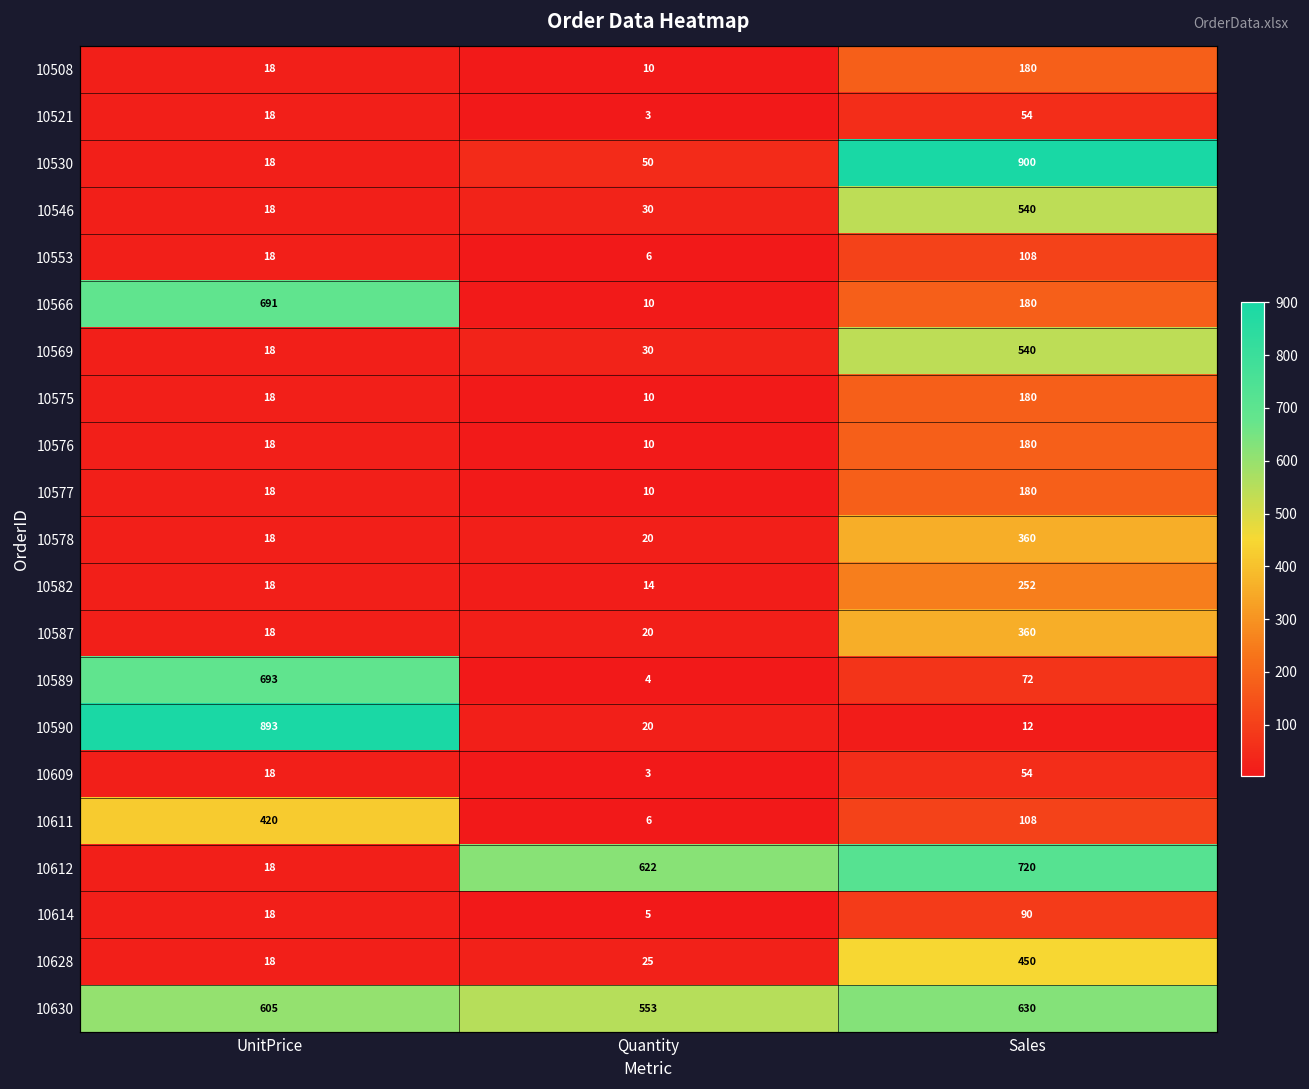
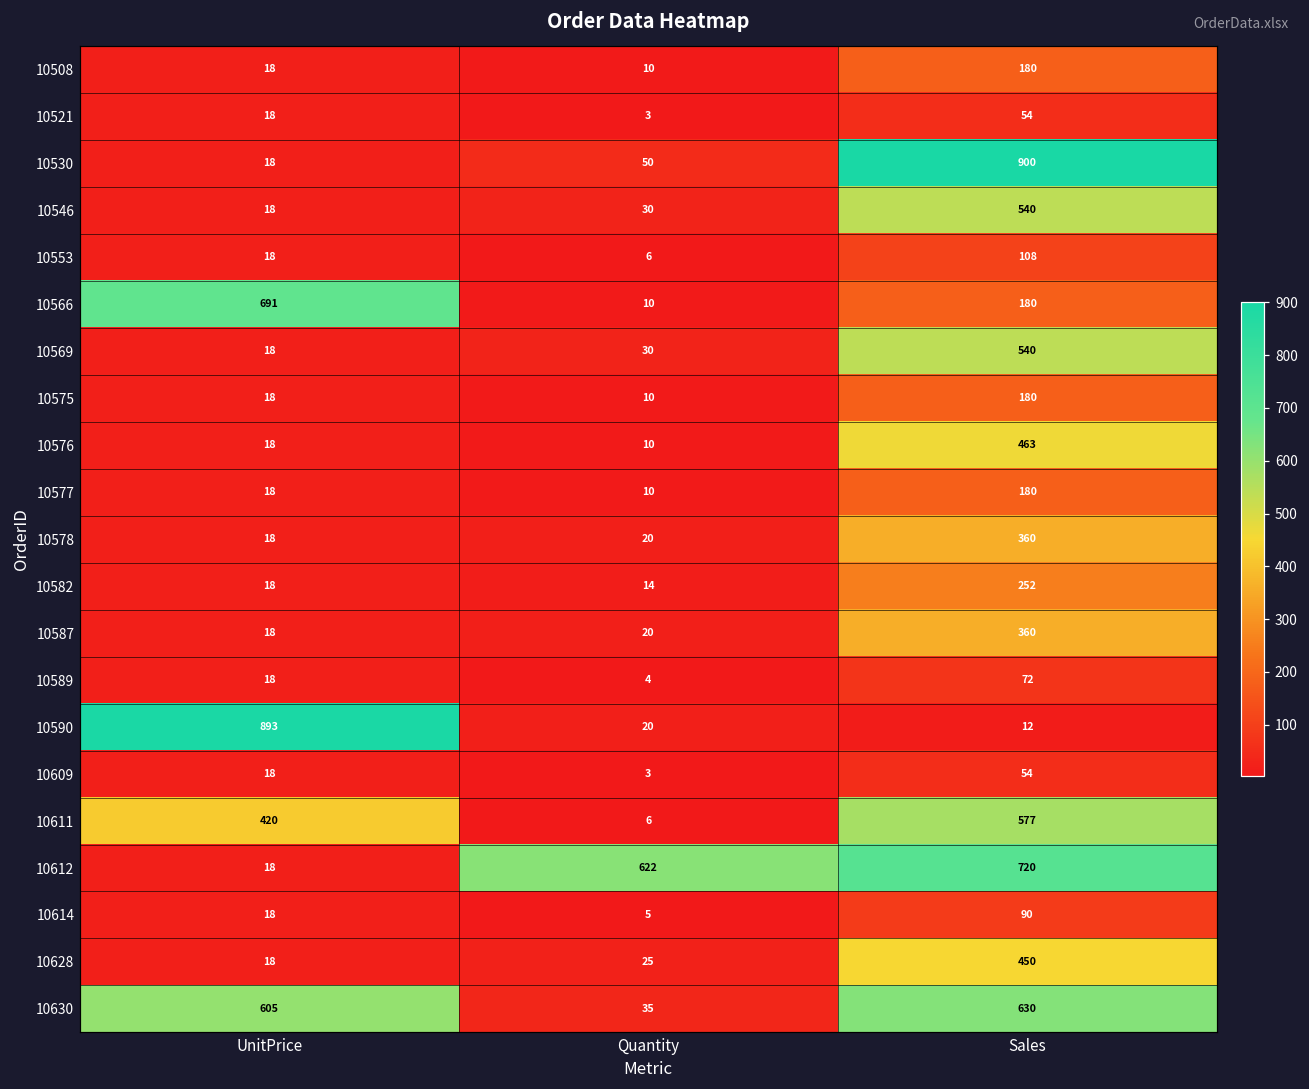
10576, Sales: 180 -> 463
10589, UnitPrice: 693 -> 18
10611, Sales: 108 -> 577
10630, Quantity: 553 -> 35
